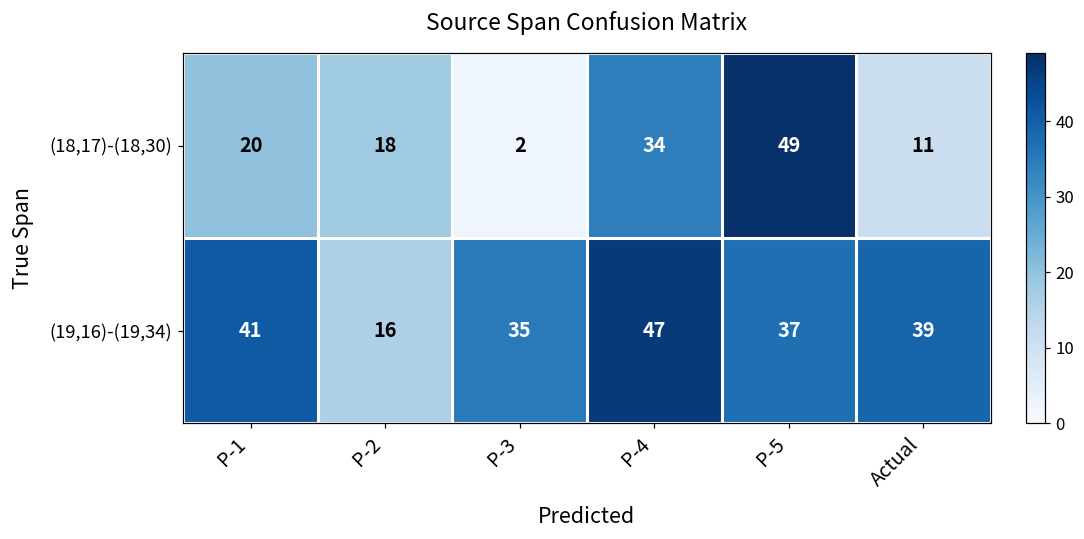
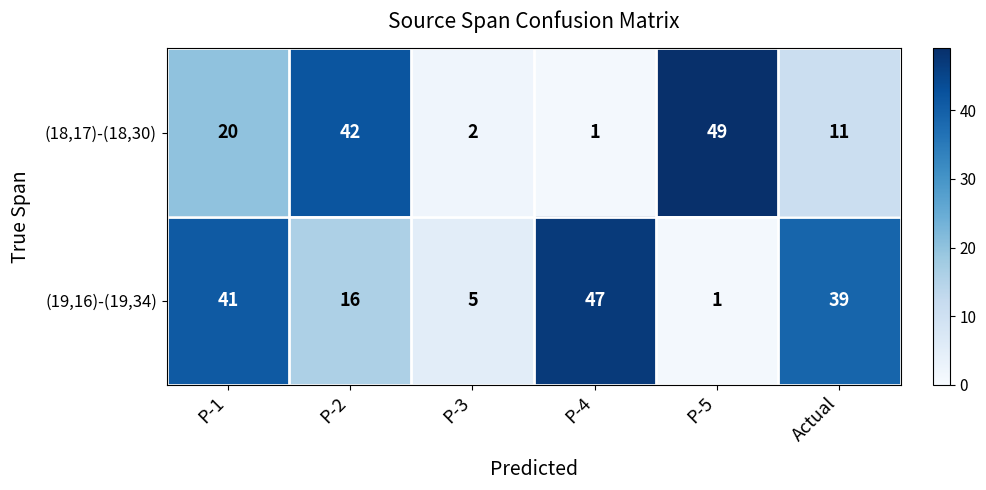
(18,17)-(18,30), P-2: 18 -> 42
(18,17)-(18,30), P-4: 34 -> 1
(19,16)-(19,34), P-3: 35 -> 5
(19,16)-(19,34), P-5: 37 -> 1
